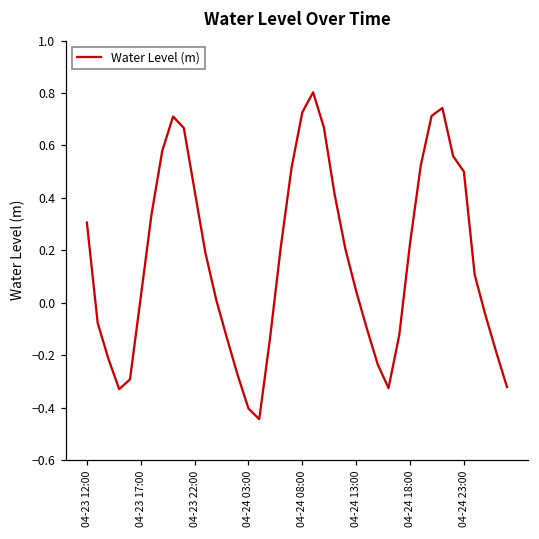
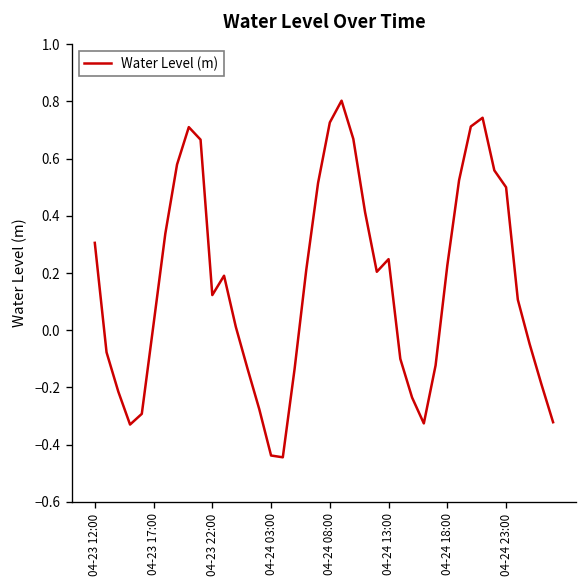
04-23 22:00: 0.43 -> 0.12
04-24 03:00: -0.40 -> -0.44
04-24 13:00: 0.04 -> 0.25
